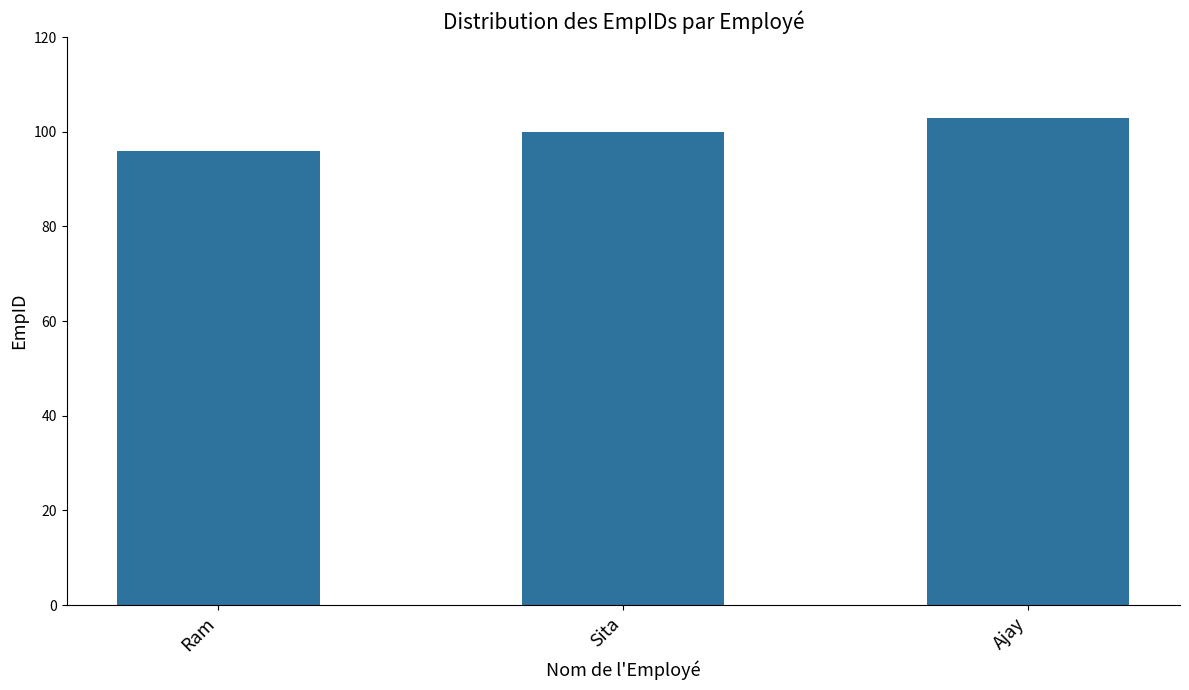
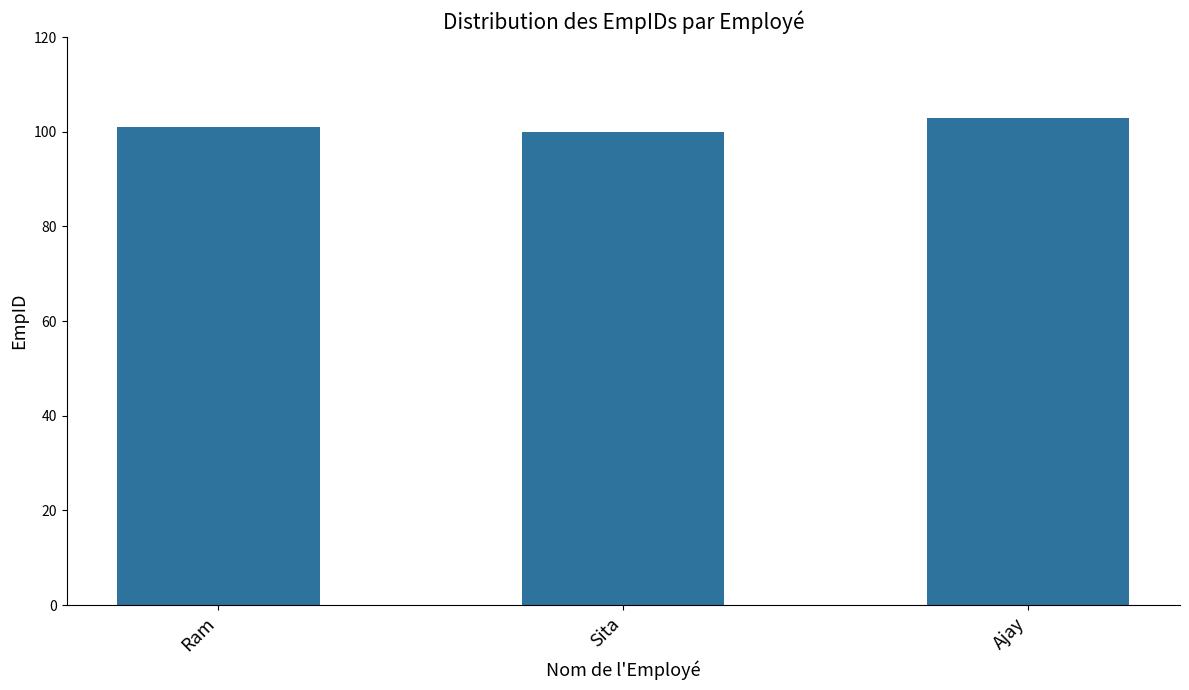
Ram: 96 -> 101
